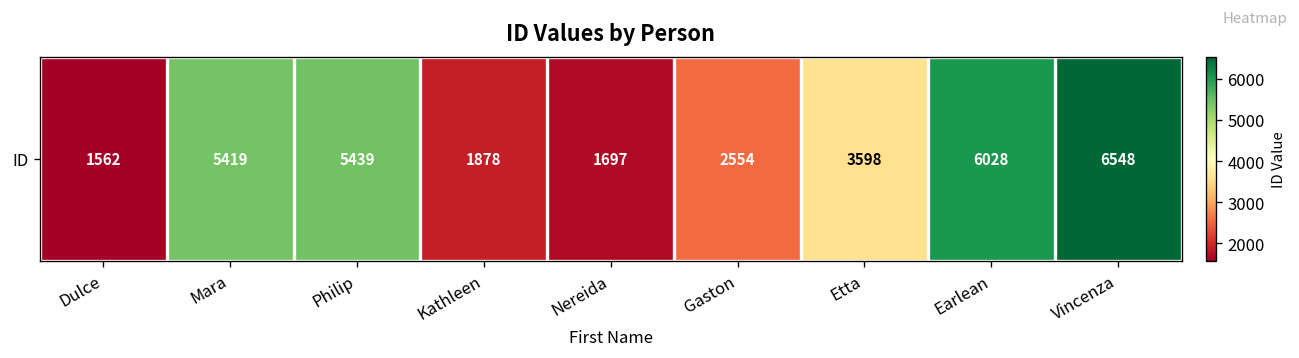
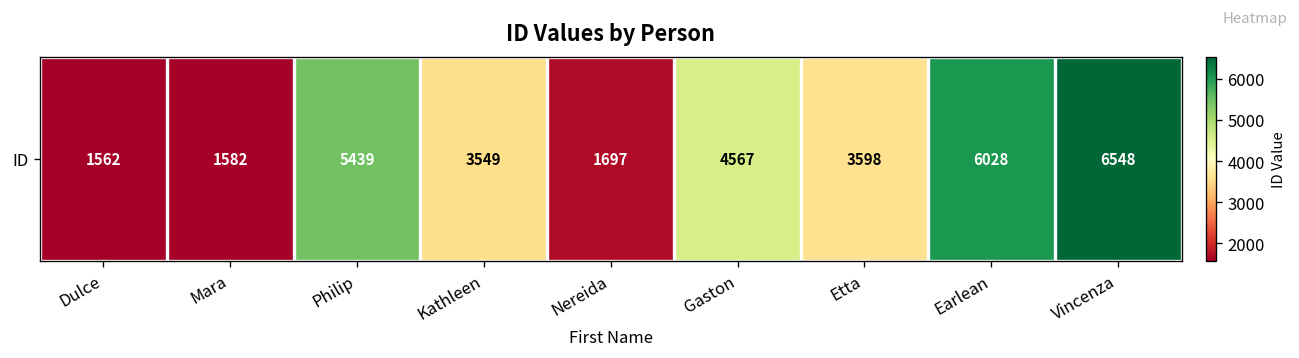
ID, Mara: 5419 -> 1582
ID, Kathleen: 1878 -> 3549
ID, Gaston: 2554 -> 4567
